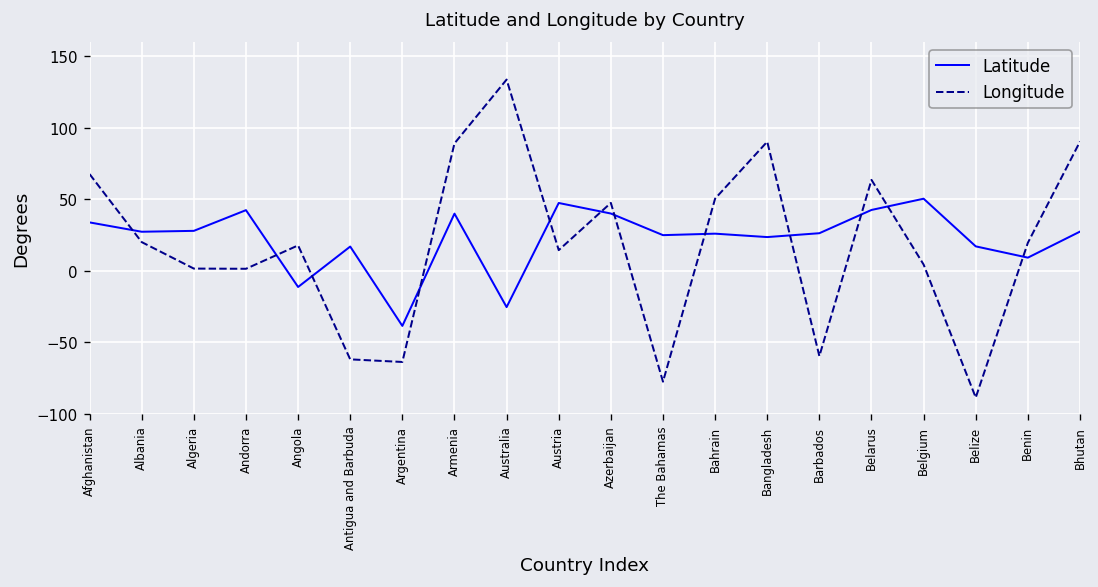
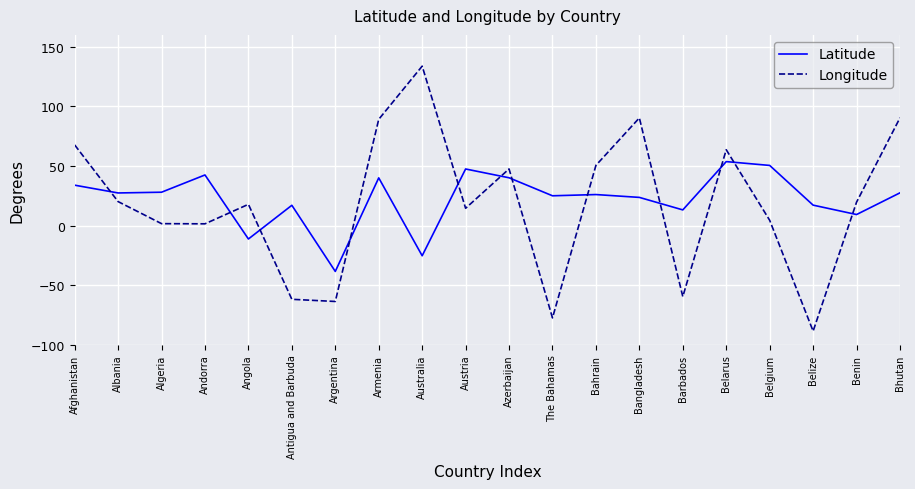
Latitude, Barbados: 26 -> 13
Latitude, Belarus: 43 -> 54
